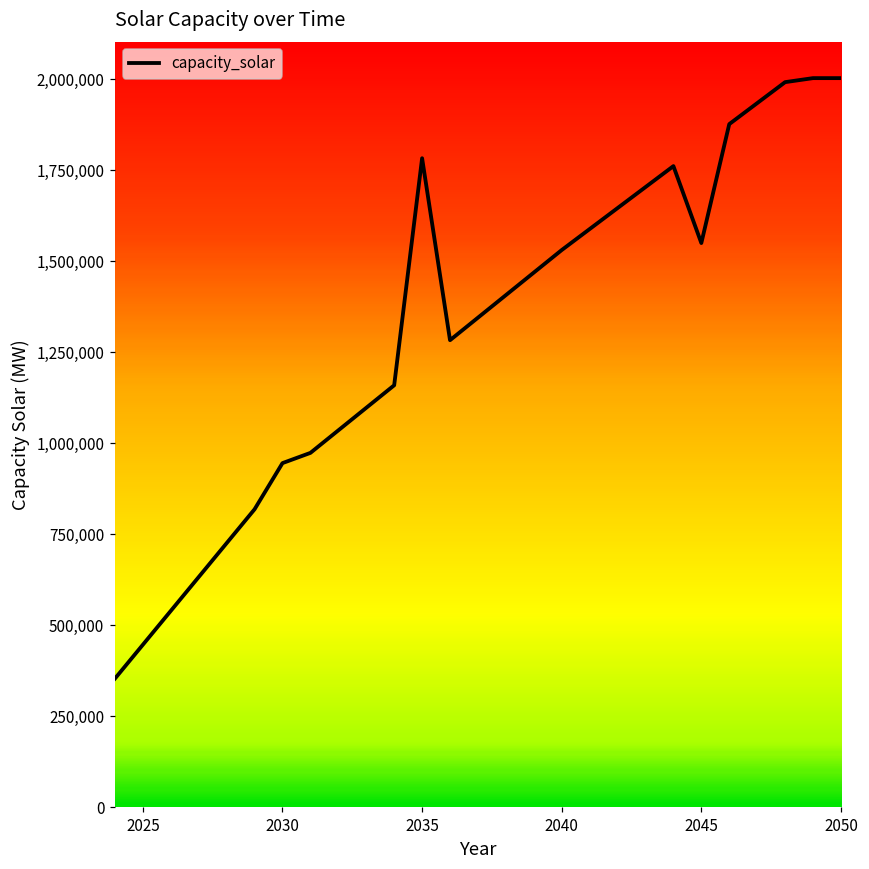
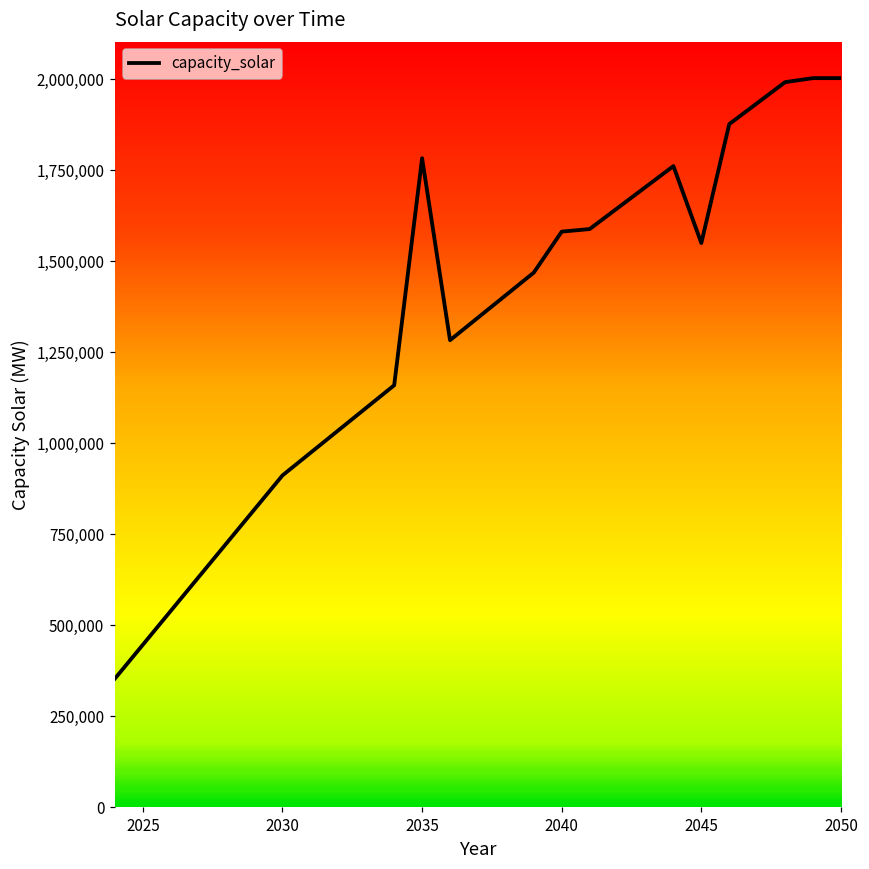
2030: 940,000 -> 910,000
2040: 1,530,000 -> 1,580,000
